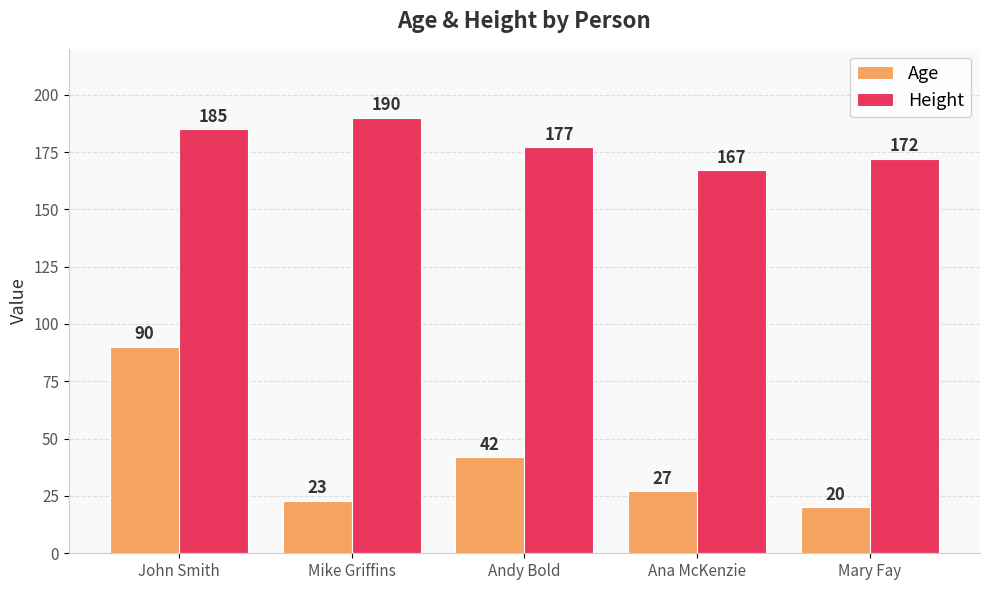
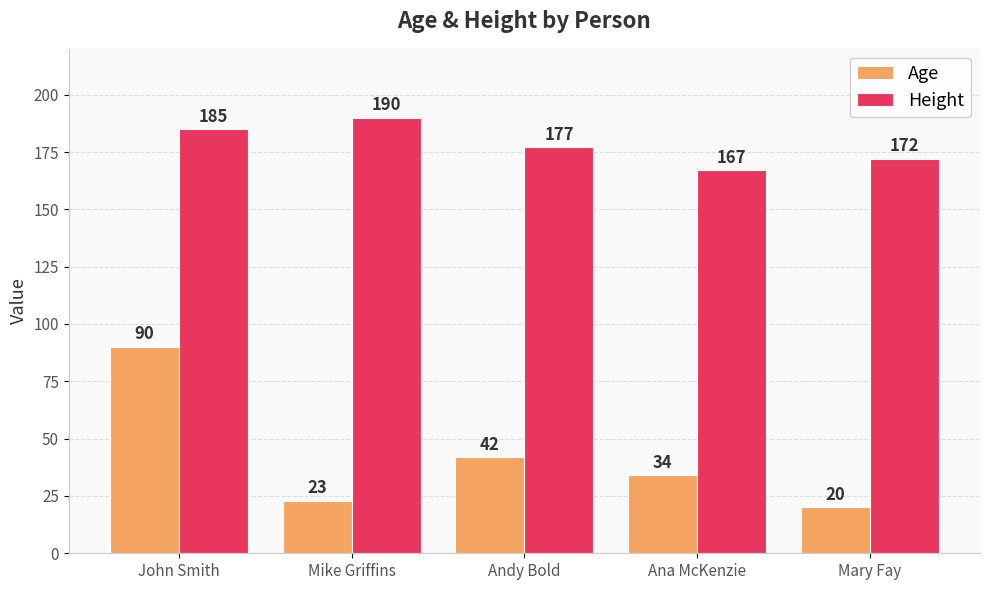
Age, Ana McKenzie: 27 -> 34
